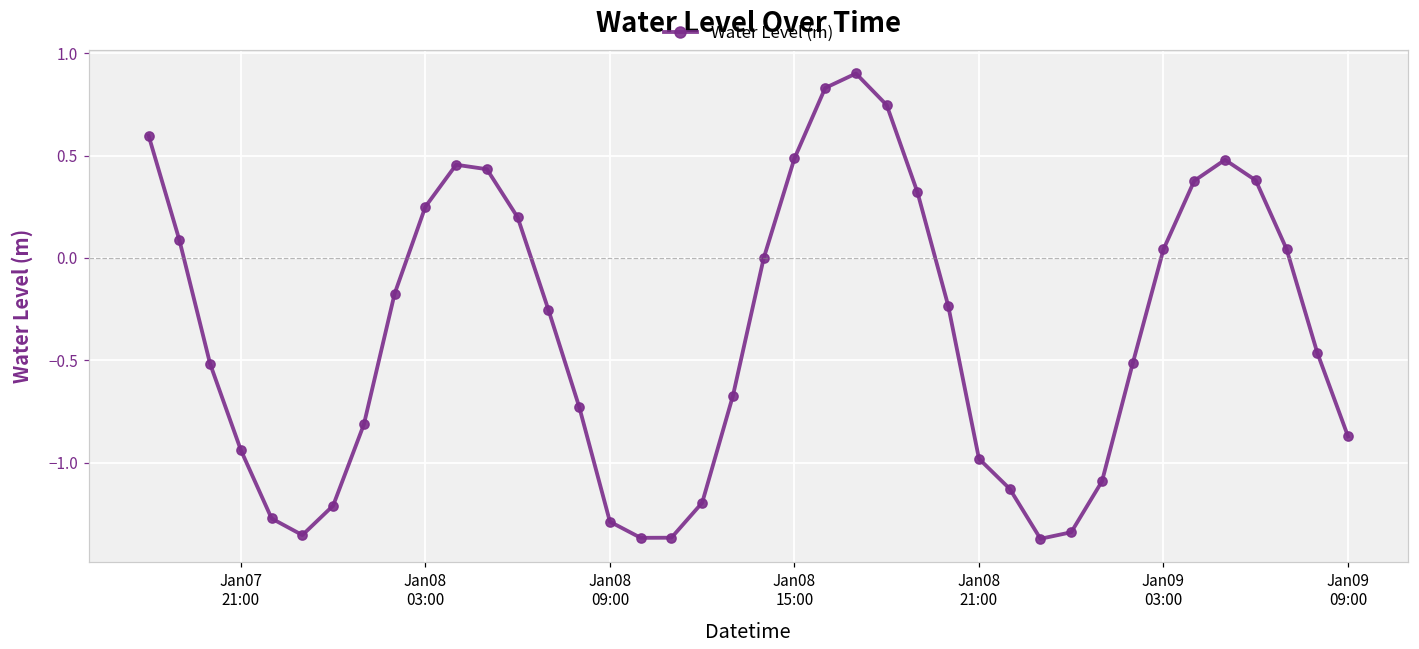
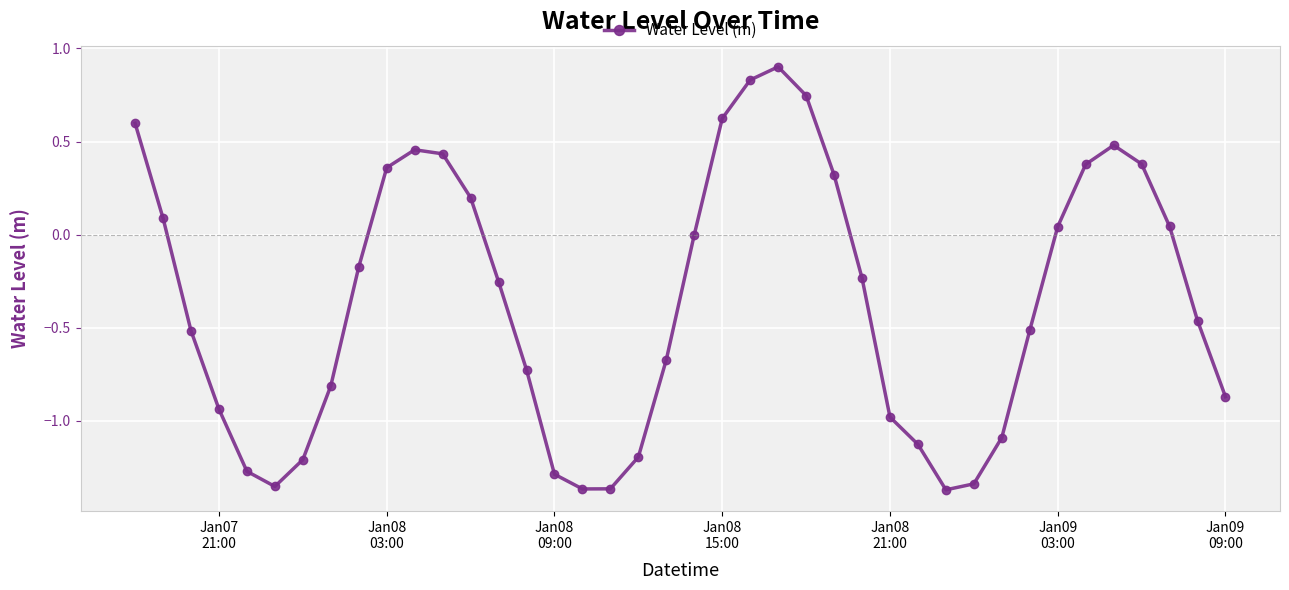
Jan08 03:00: 0.25 -> 0.36
Jan08 15:00: 0.49 -> 0.62
